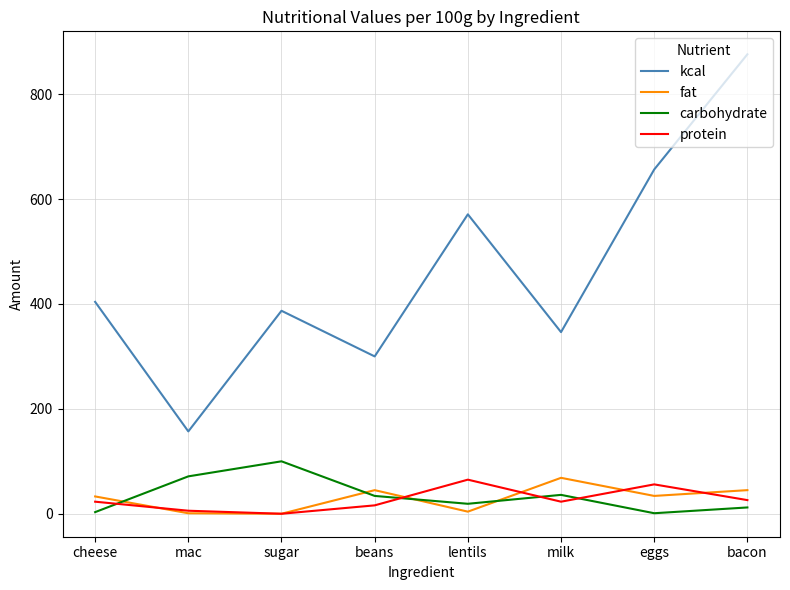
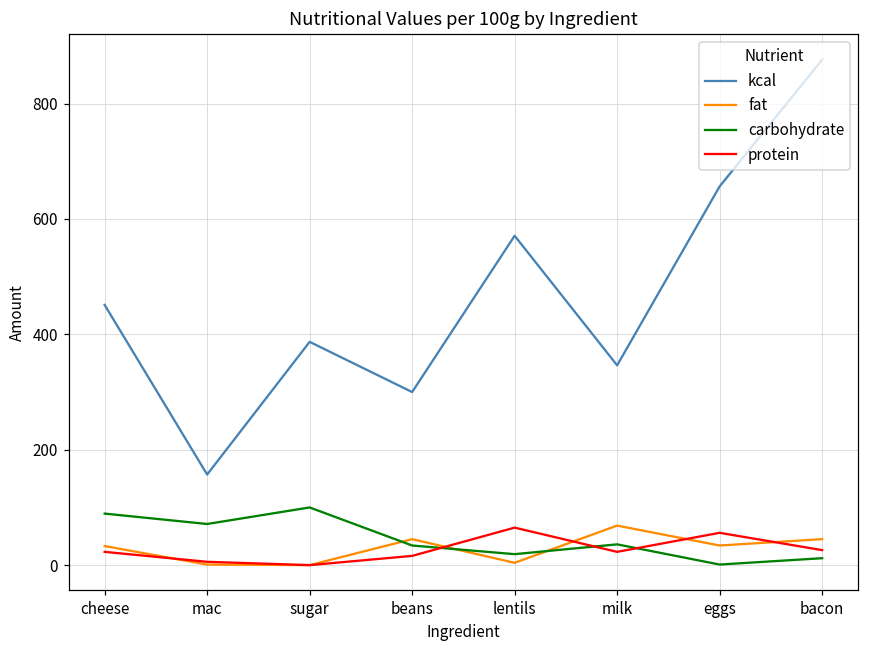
kcal, cheese: 400 -> 450
carbohydrate, cheese: 0 -> 90
